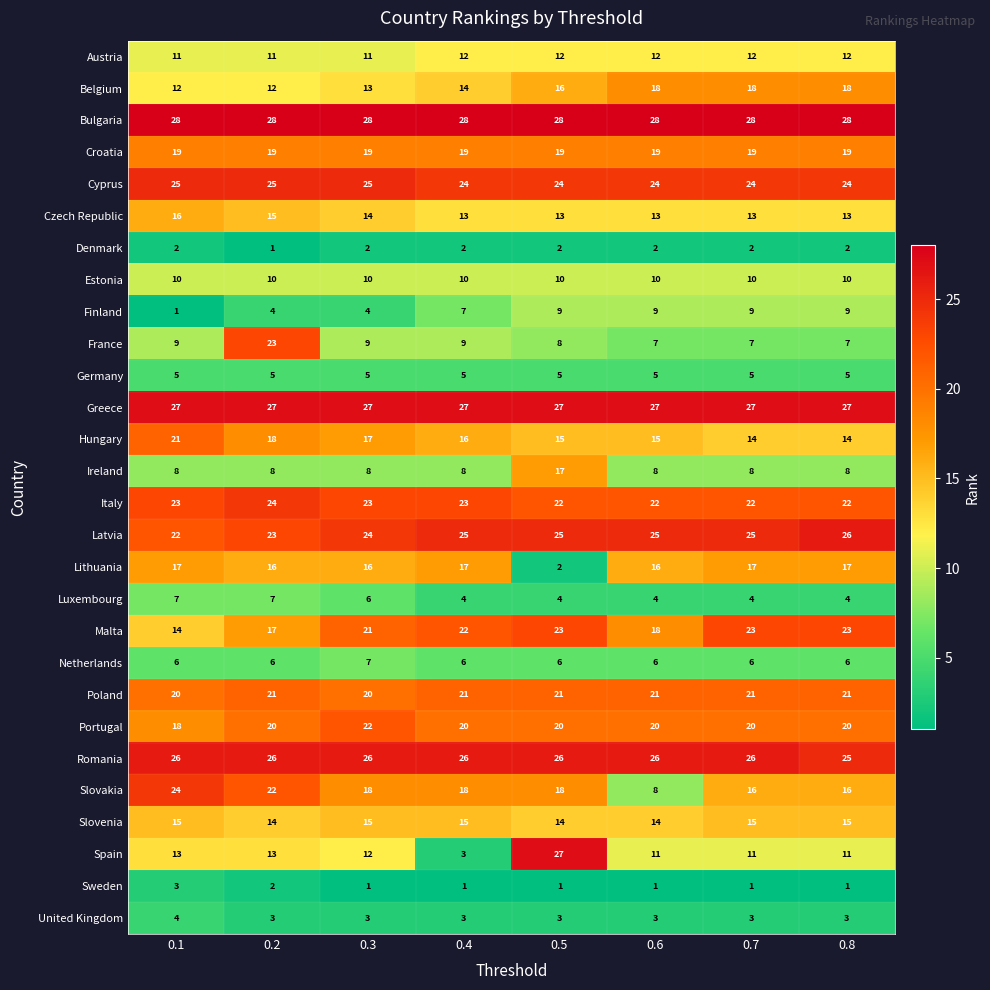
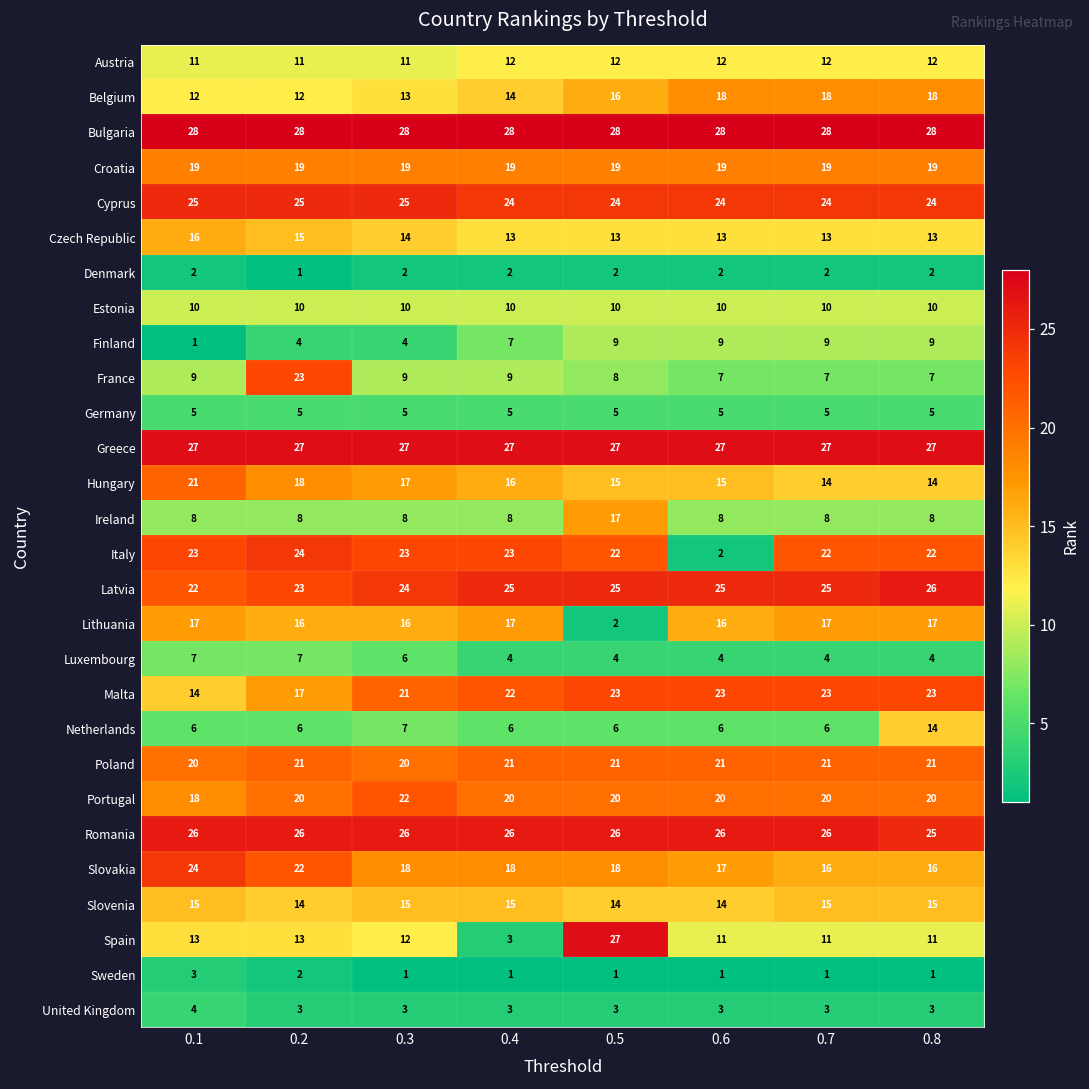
Italy, 0.6: 22 -> 2
Malta, 0.6: 18 -> 23
Netherlands, 0.8: 6 -> 14
Slovakia, 0.6: 8 -> 17
